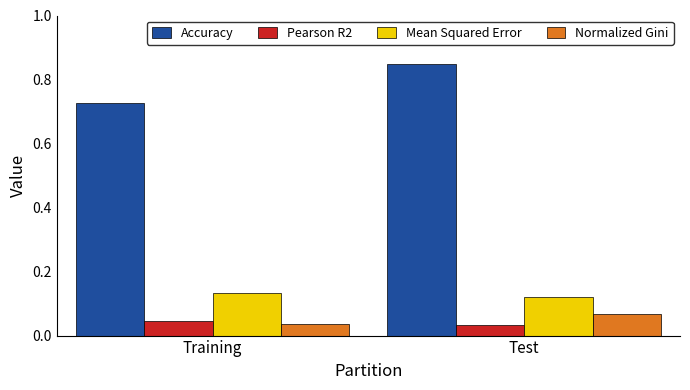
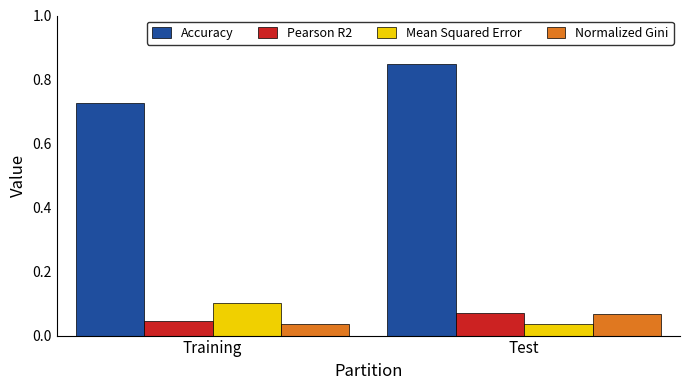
Mean Squared Error, Training: 0.13 -> 0.10
Pearson R2, Test: 0.03 -> 0.07
Mean Squared Error, Test: 0.12 -> 0.04
